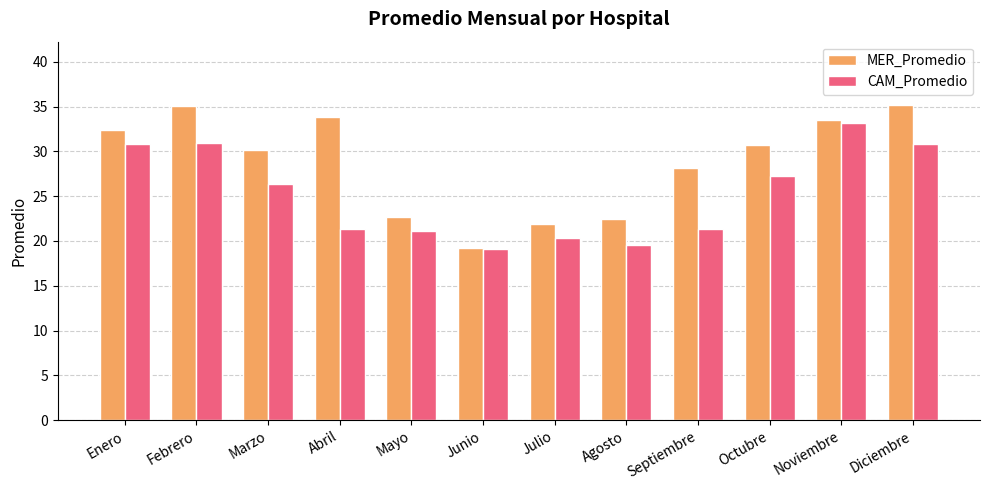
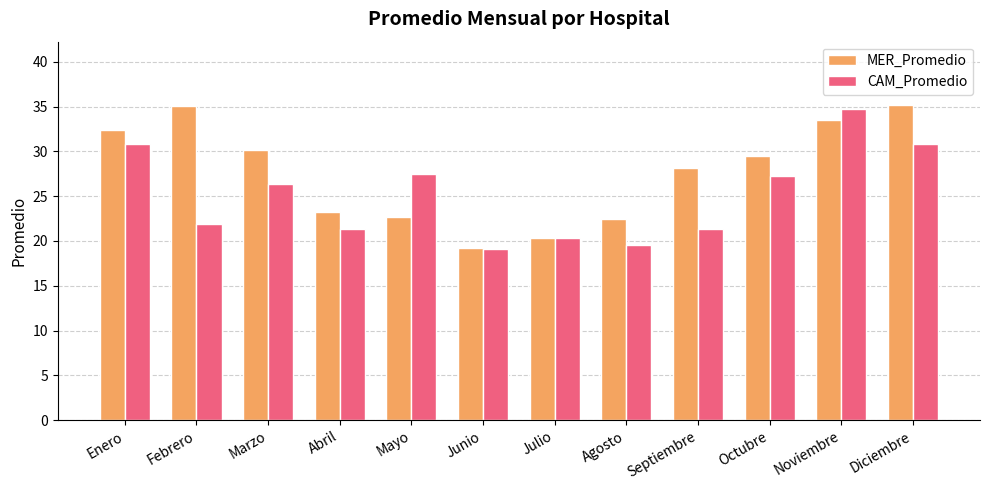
CAM_Promedio, Febrero: 31 -> 22
MER_Promedio, Abril: 34 -> 23
CAM_Promedio, Mayo: 21 -> 27
MER_Promedio, Julio: 22 -> 20
MER_Promedio, Octubre: 31 -> 29
CAM_Promedio, Noviembre: 33 -> 35
